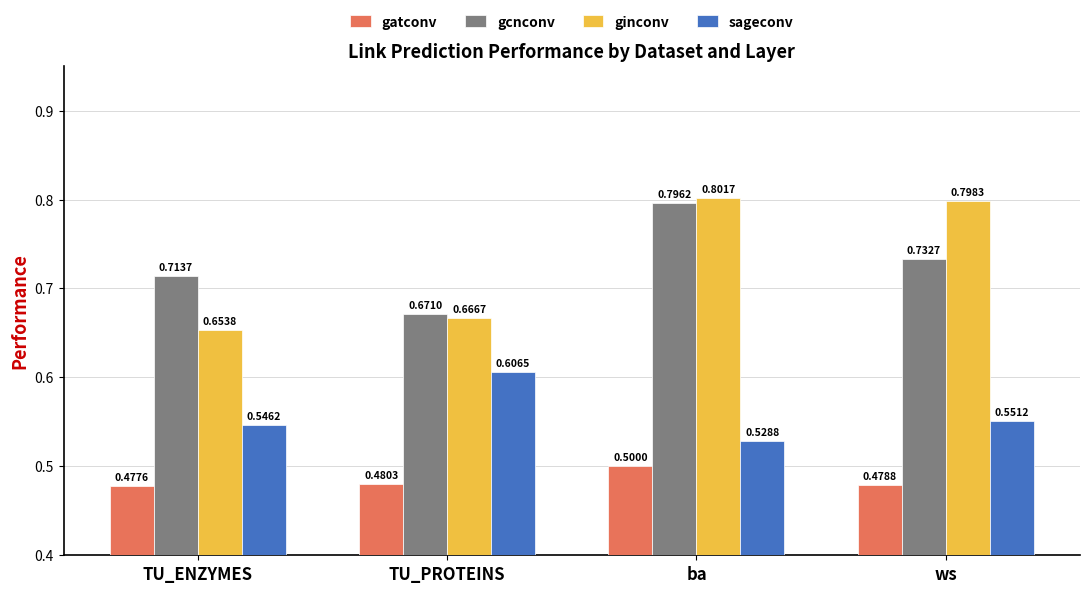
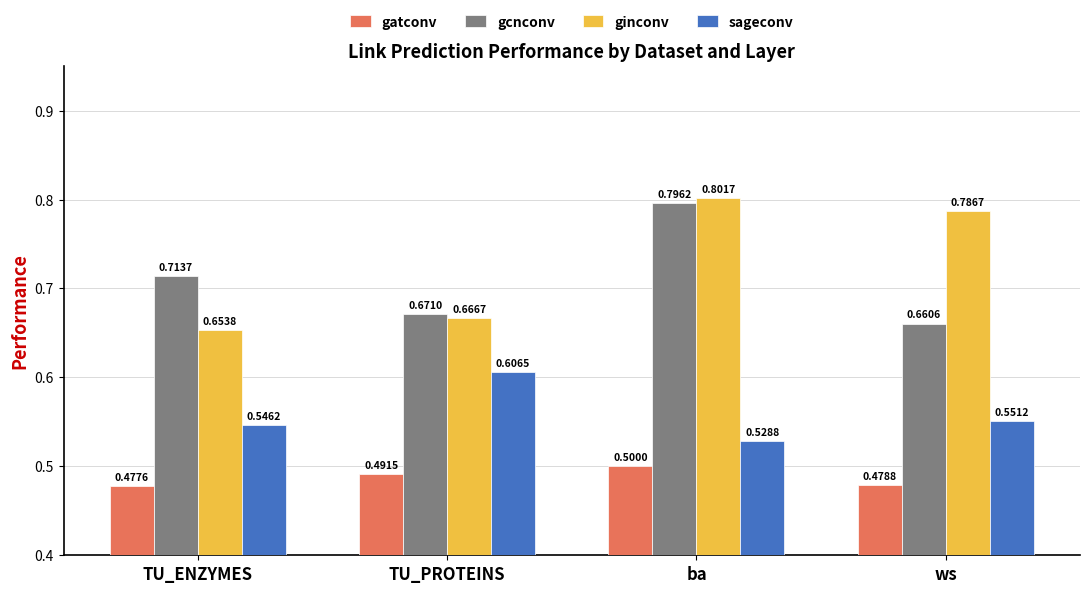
gatconv, TU_PROTEINS: 0.4803 -> 0.4915
gcnconv, ws: 0.7327 -> 0.6606
ginconv, ws: 0.7983 -> 0.7867
